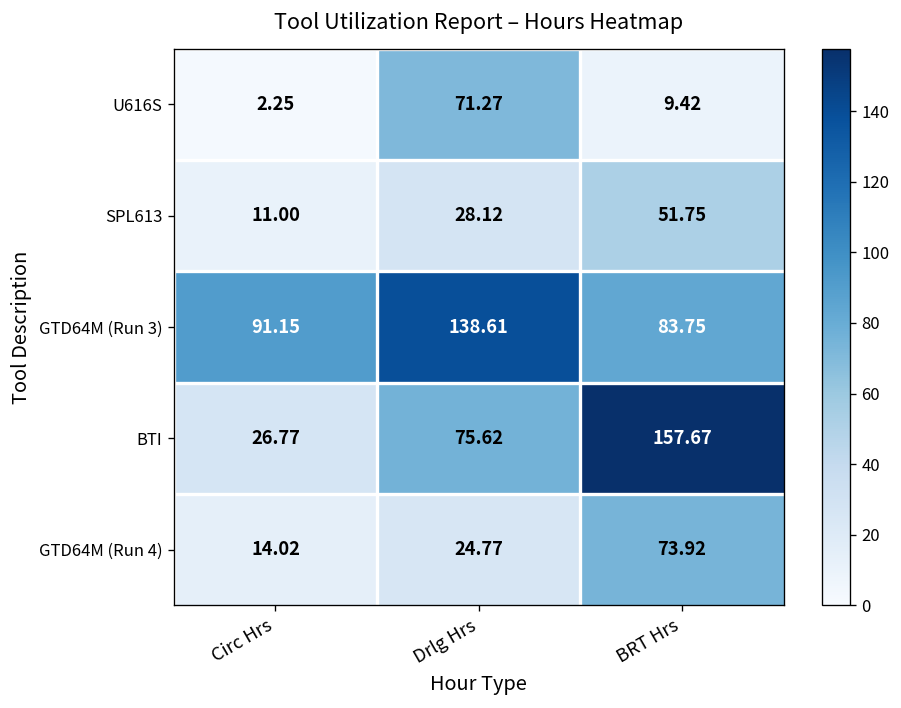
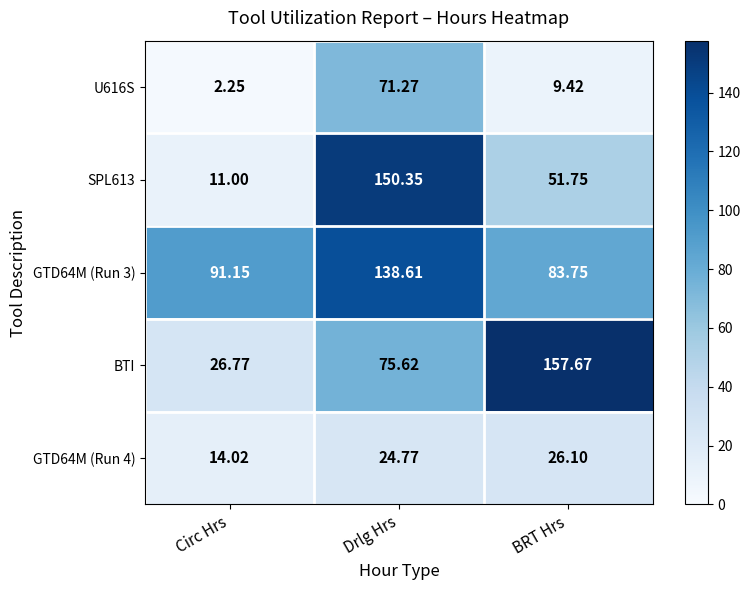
SPL613, Drlg Hrs: 28.12 -> 150.35
GTD64M (Run 4), BRT Hrs: 73.92 -> 26.10
